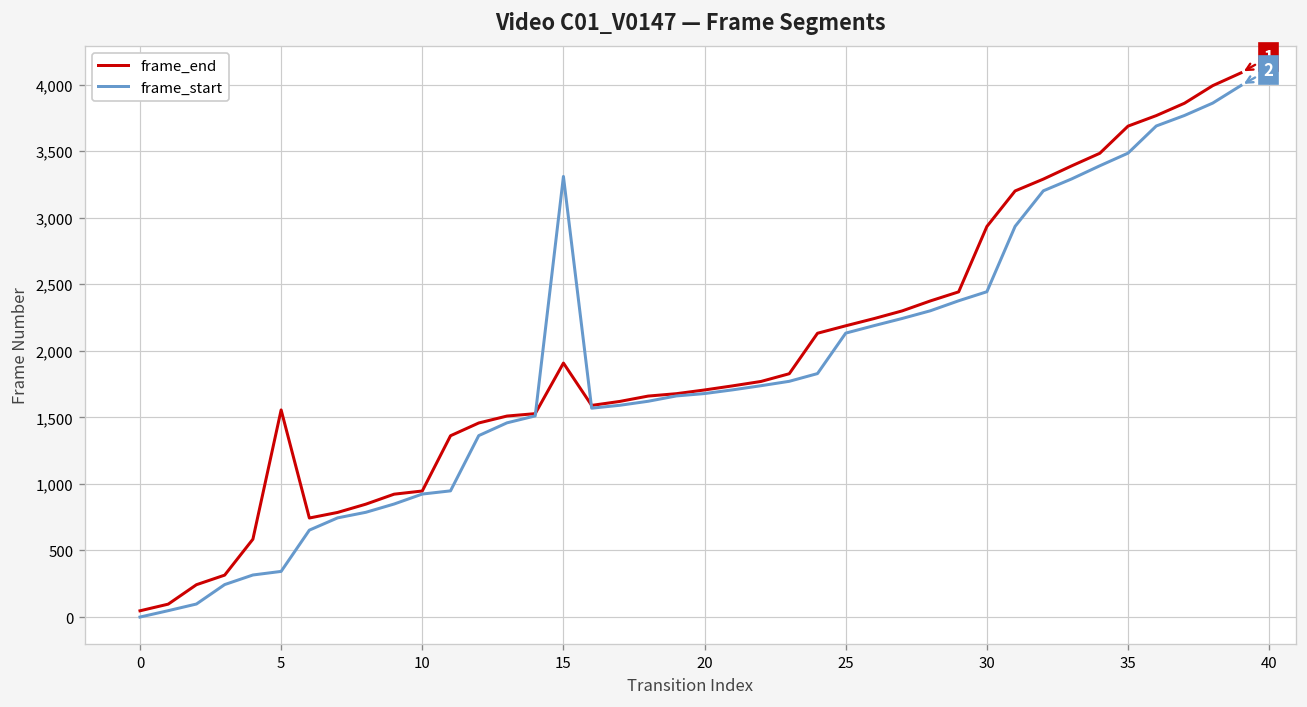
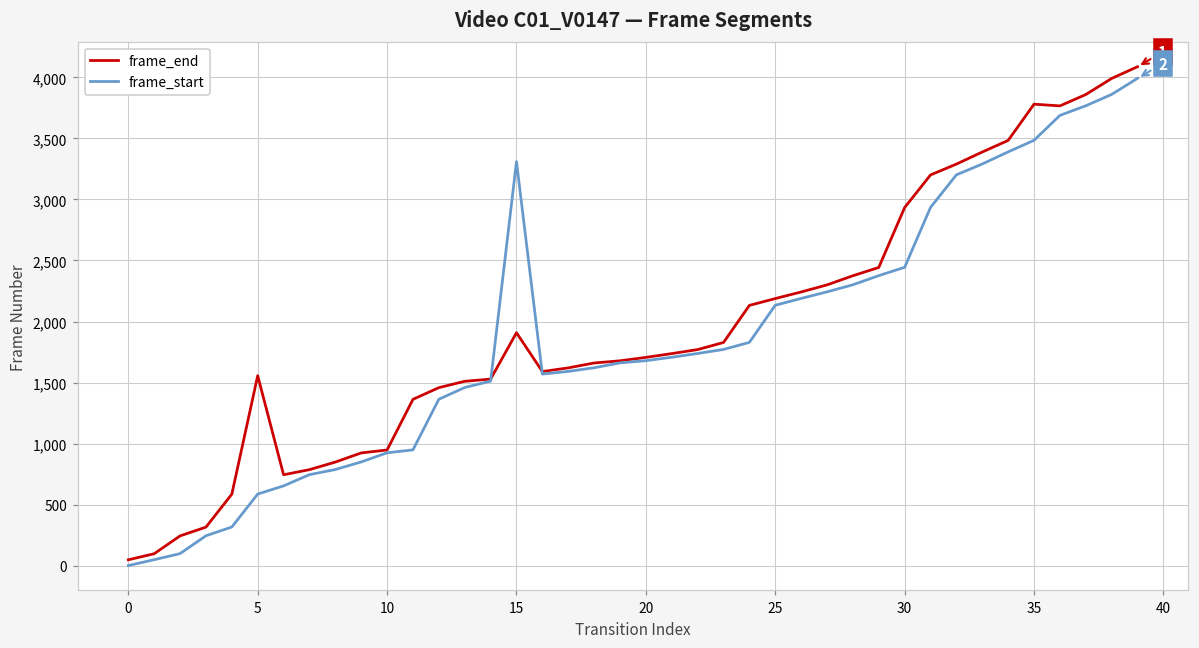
frame_start, 5: 340 -> 590
frame_end, 35: 3,690 -> 3,780
